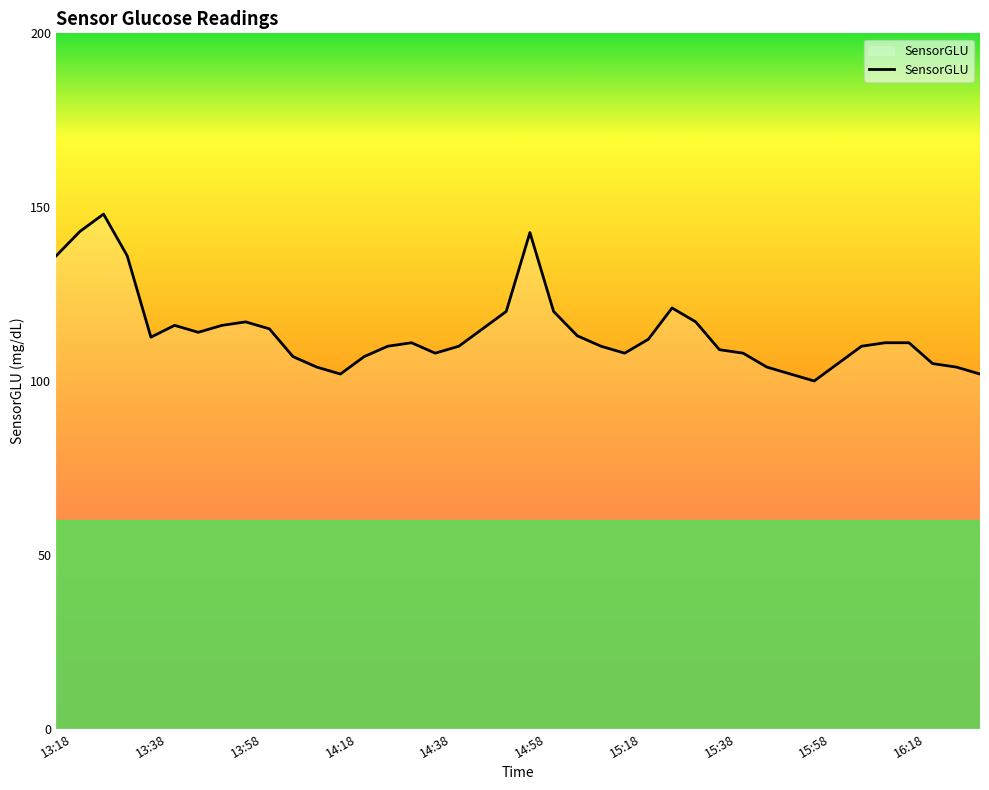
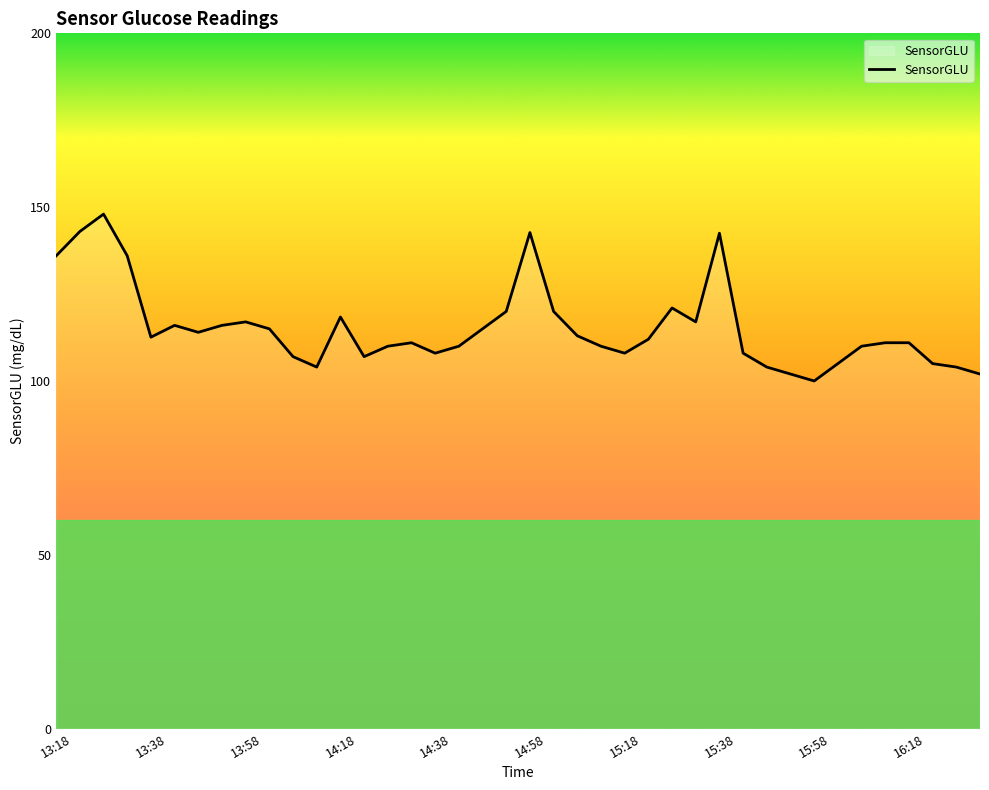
14:18: 102 -> 118
15:38: 109 -> 143
